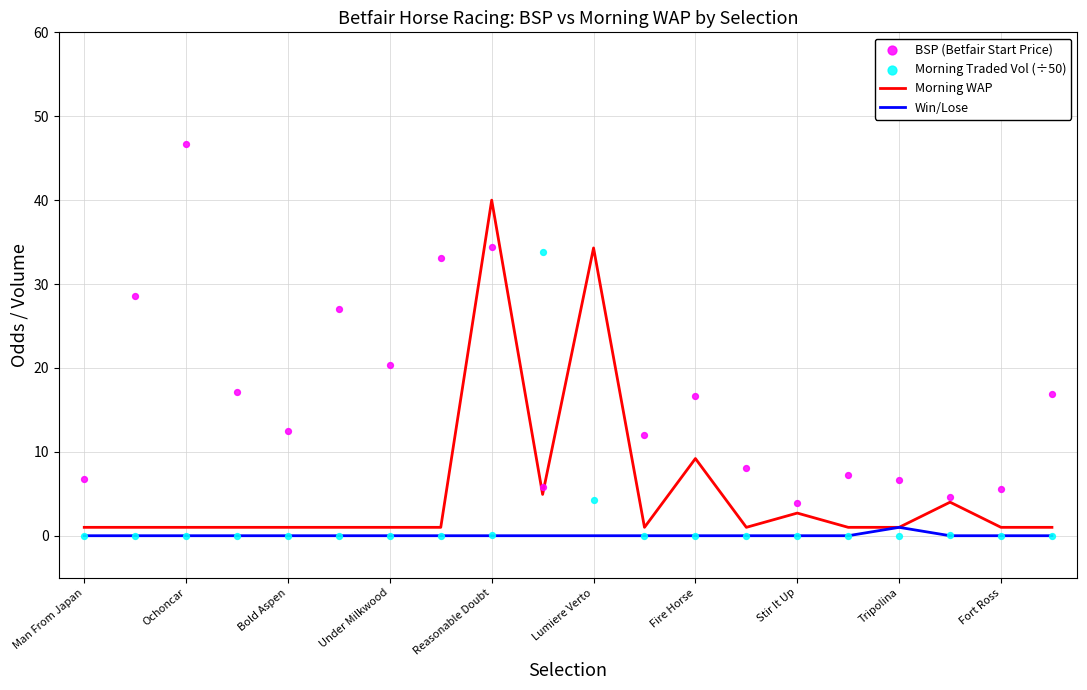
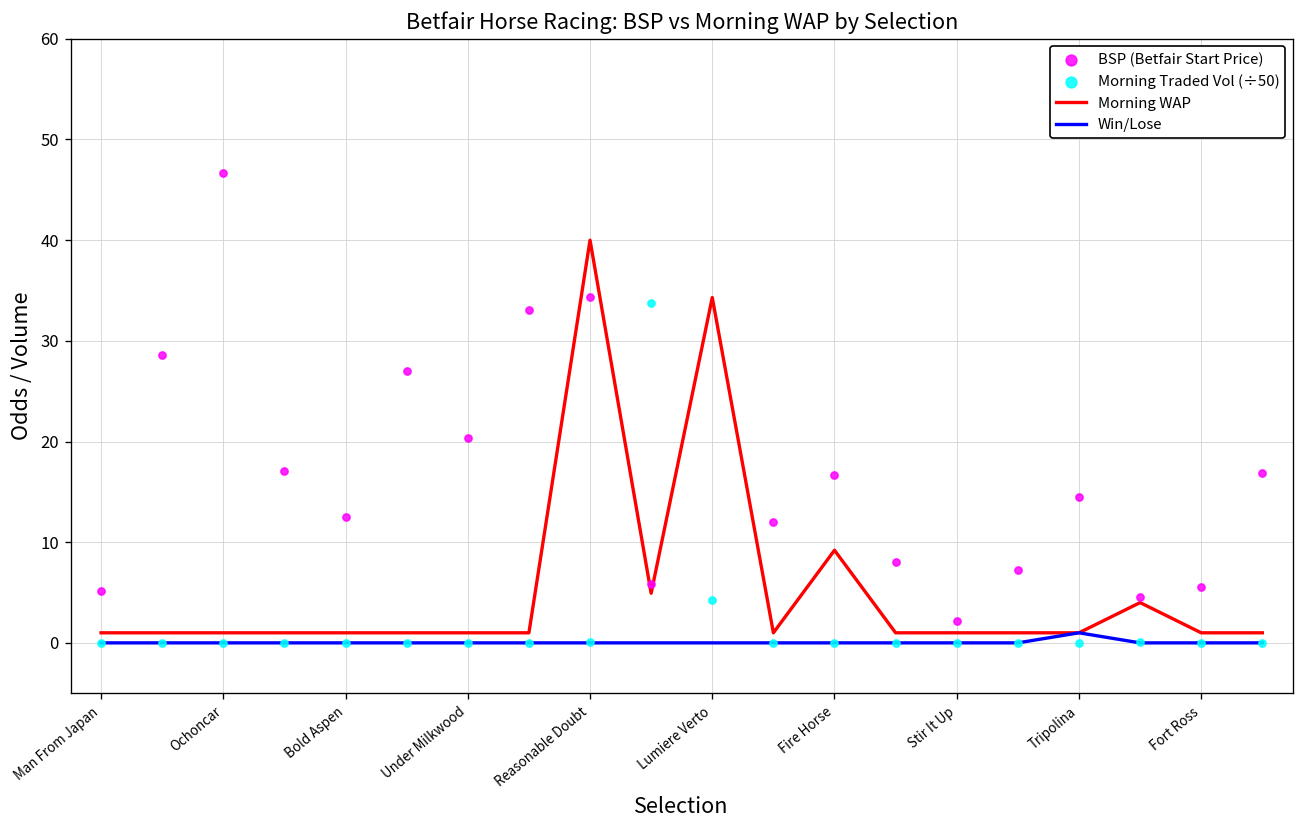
BSP (Betfair Start Price), Man From Japan: 7 -> 5
Morning WAP, Stir It Up: 3 -> 1
BSP (Betfair Start Price), Stir It Up: 4 -> 2
BSP (Betfair Start Price), Tripolina: 7 -> 15
